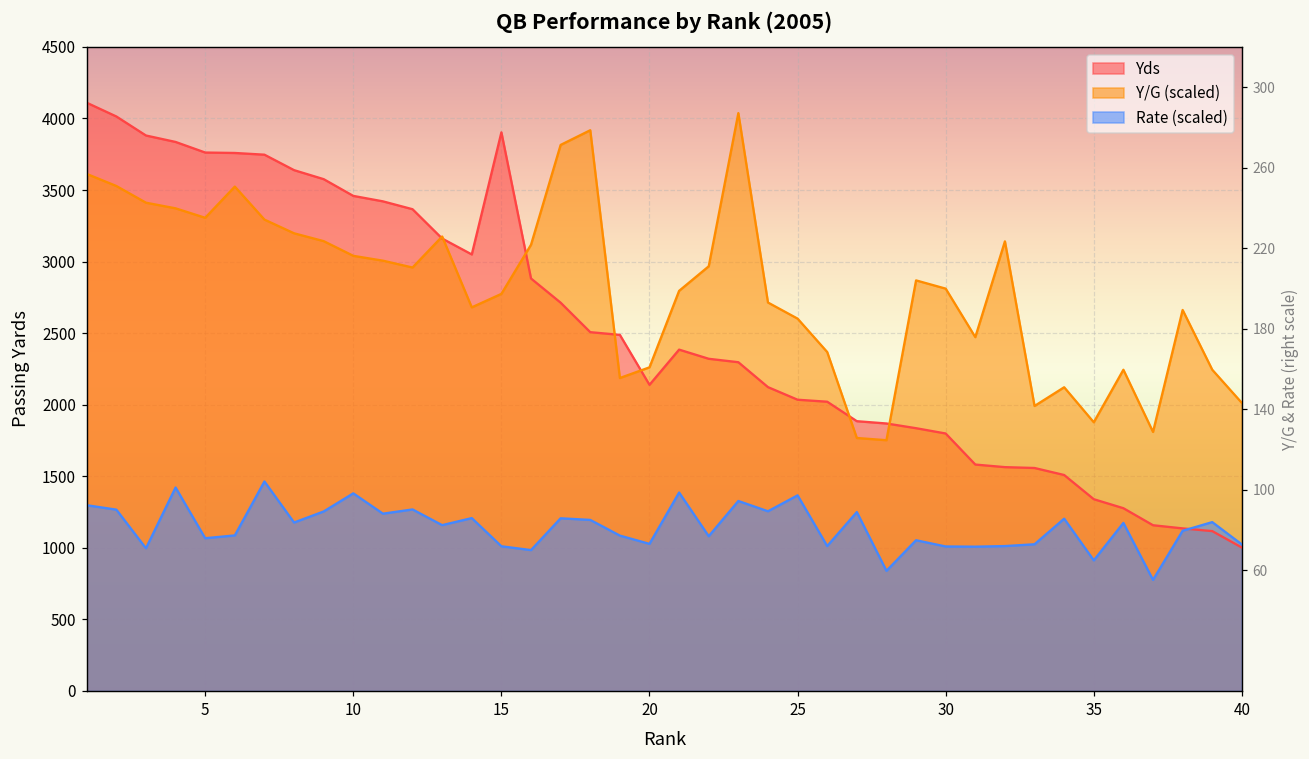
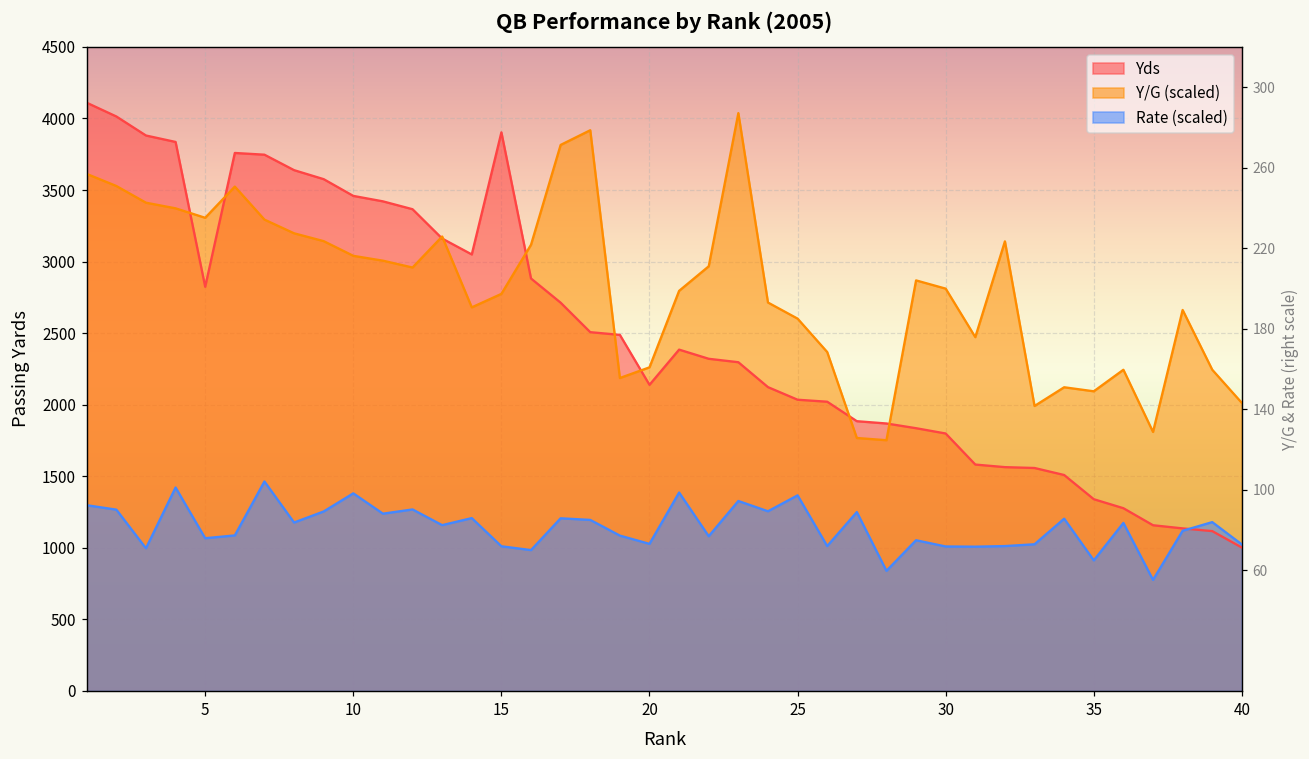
Yds, 5: 3760 -> 2820
Y/G (scaled), 35: 1880 -> 2090
